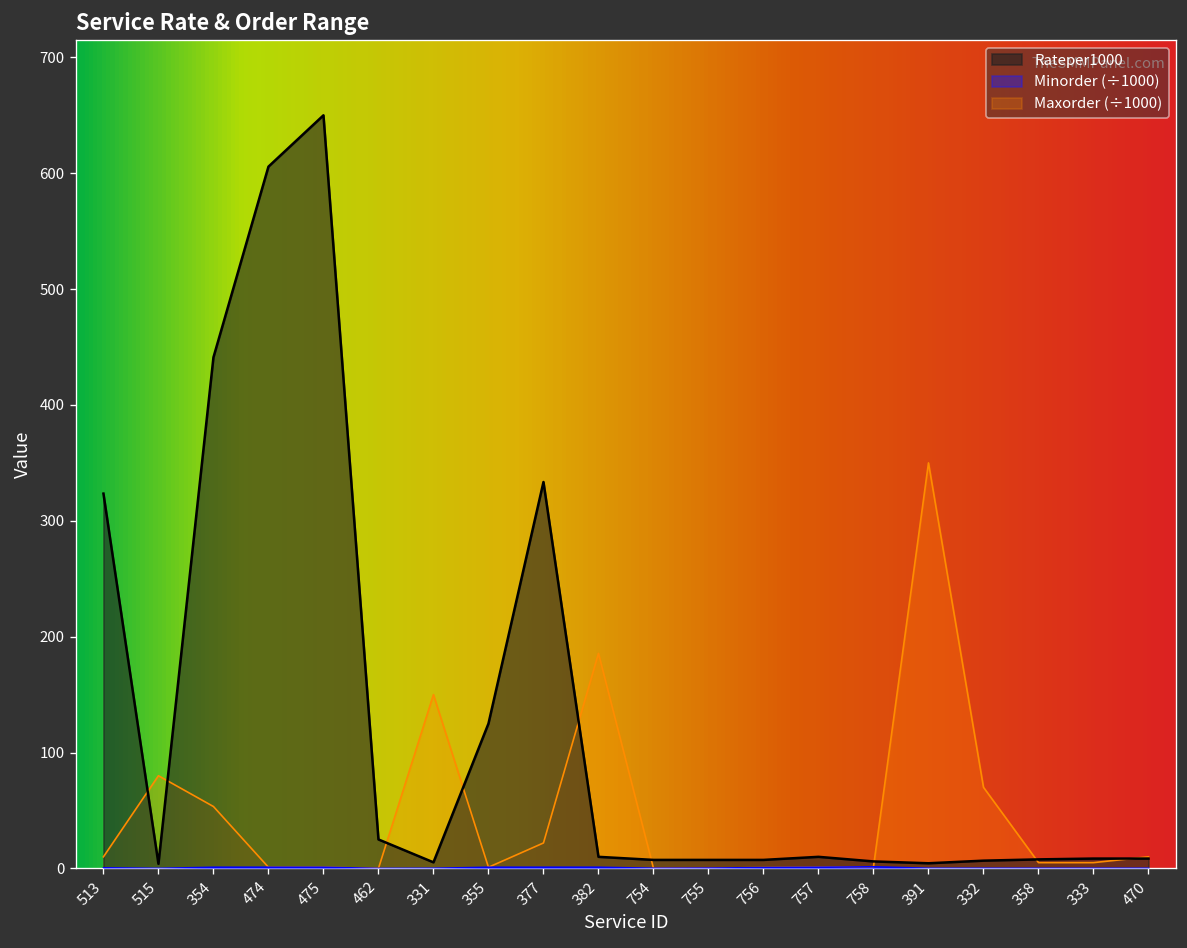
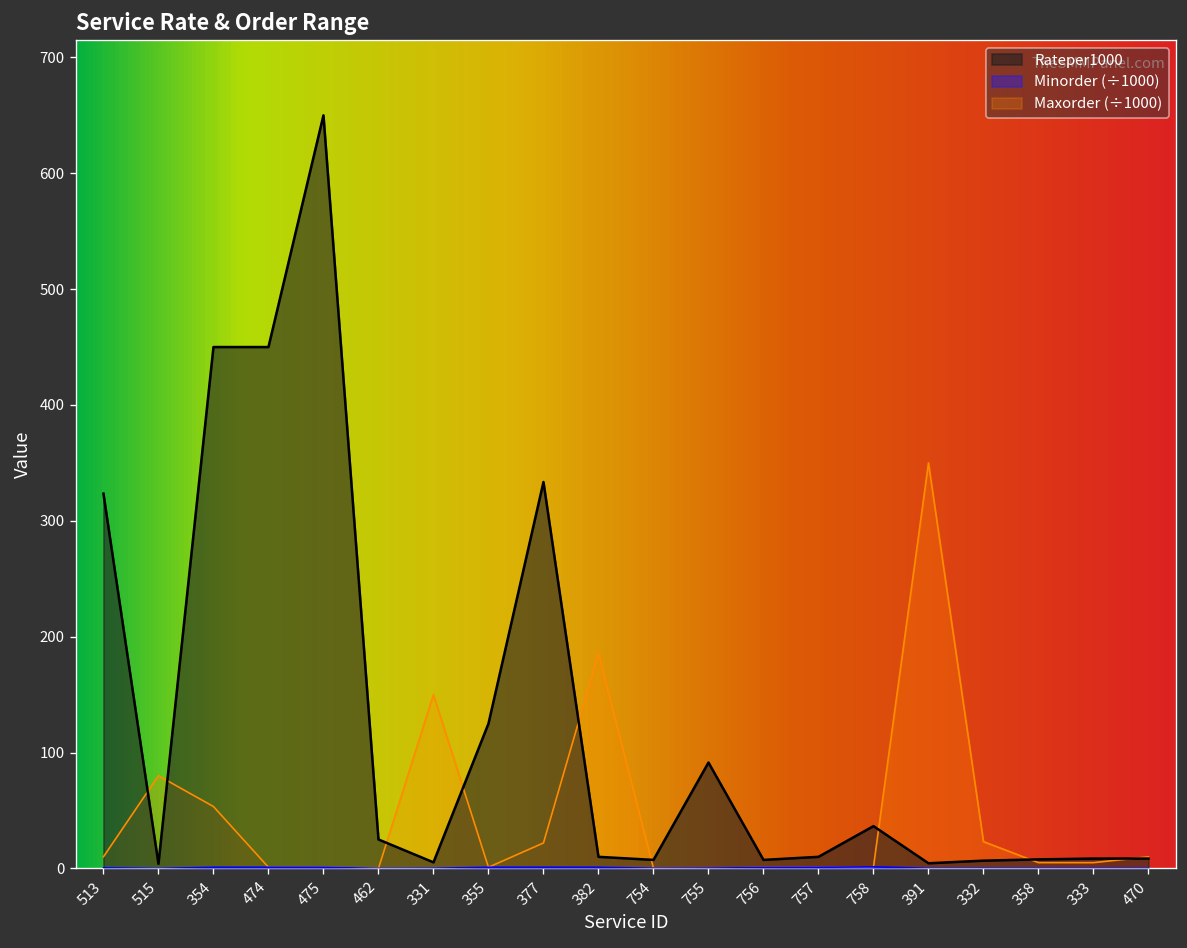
Rateper1000, 354: 440 -> 450
Rateper1000, 474: 610 -> 450
Rateper1000, 755: 10 -> 90
Rateper1000, 758: 10 -> 40
Maxorder (÷1000), 332: 70 -> 20
